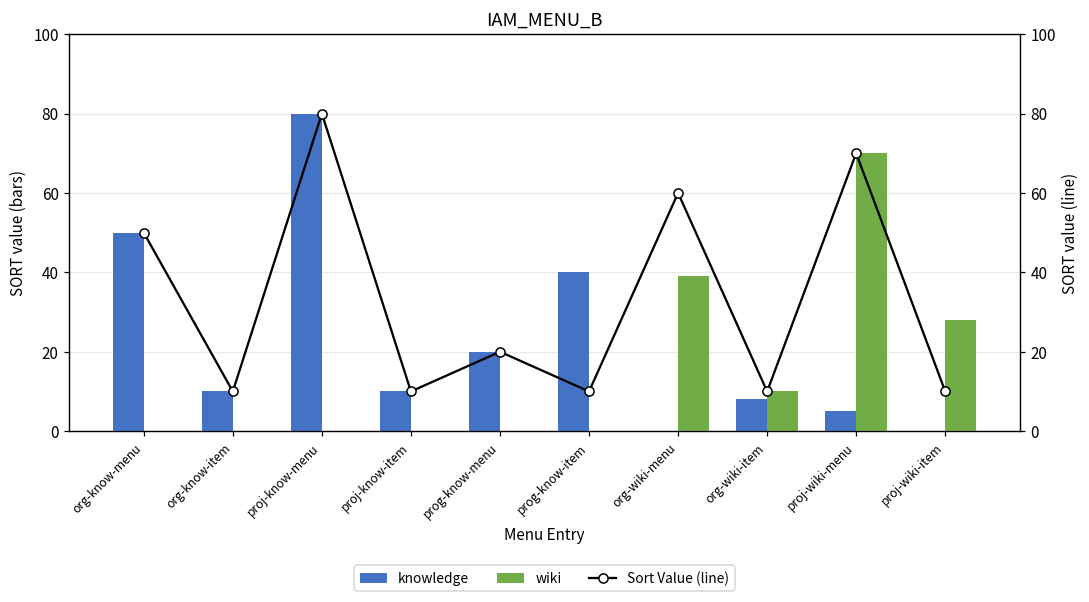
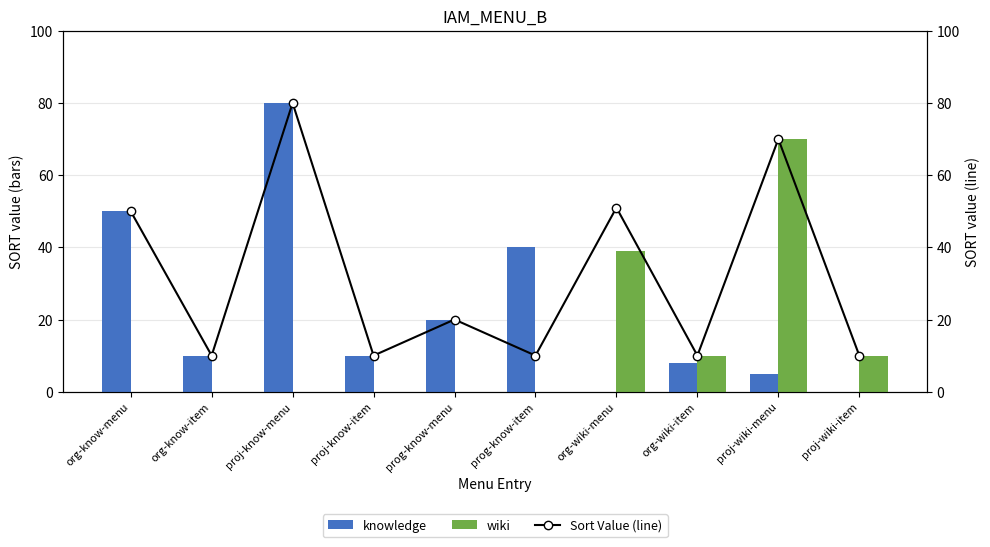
wiki, proj-wiki-item: 28 -> 10
Sort Value (line), org-wiki-menu: 60 -> 51
